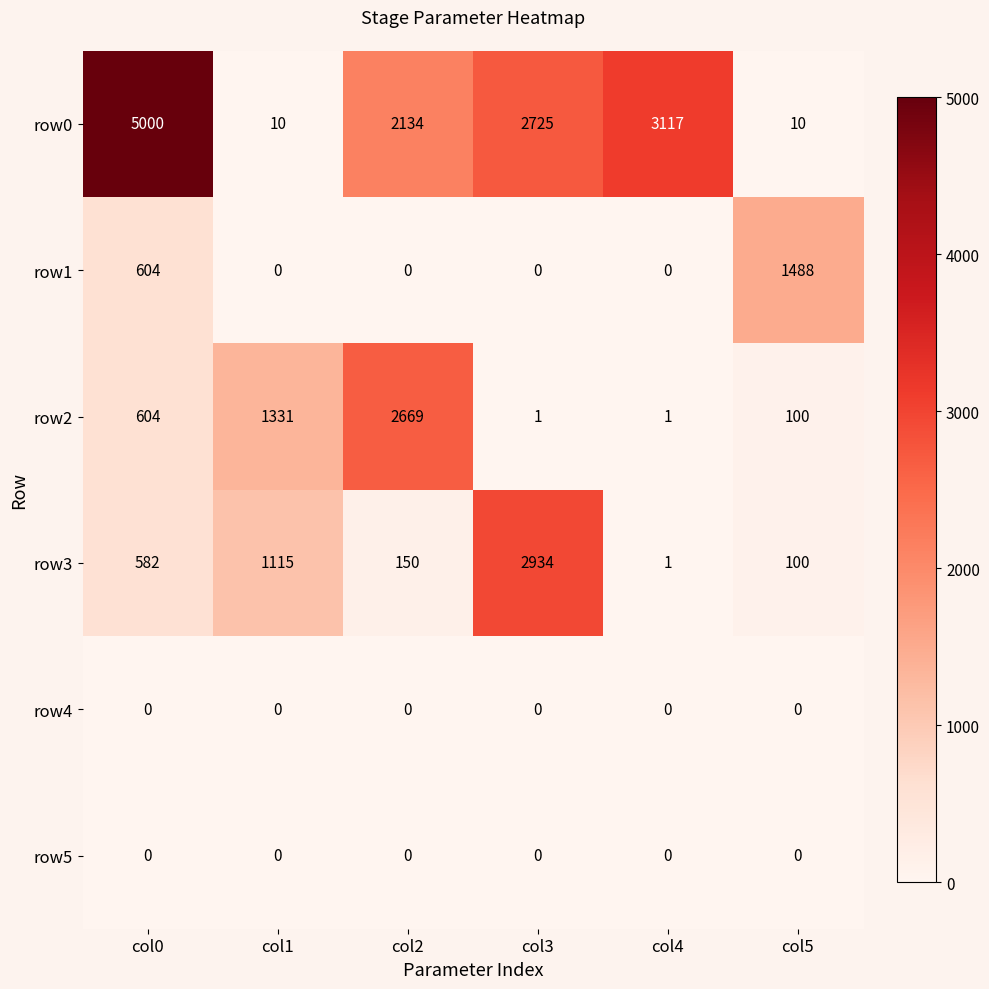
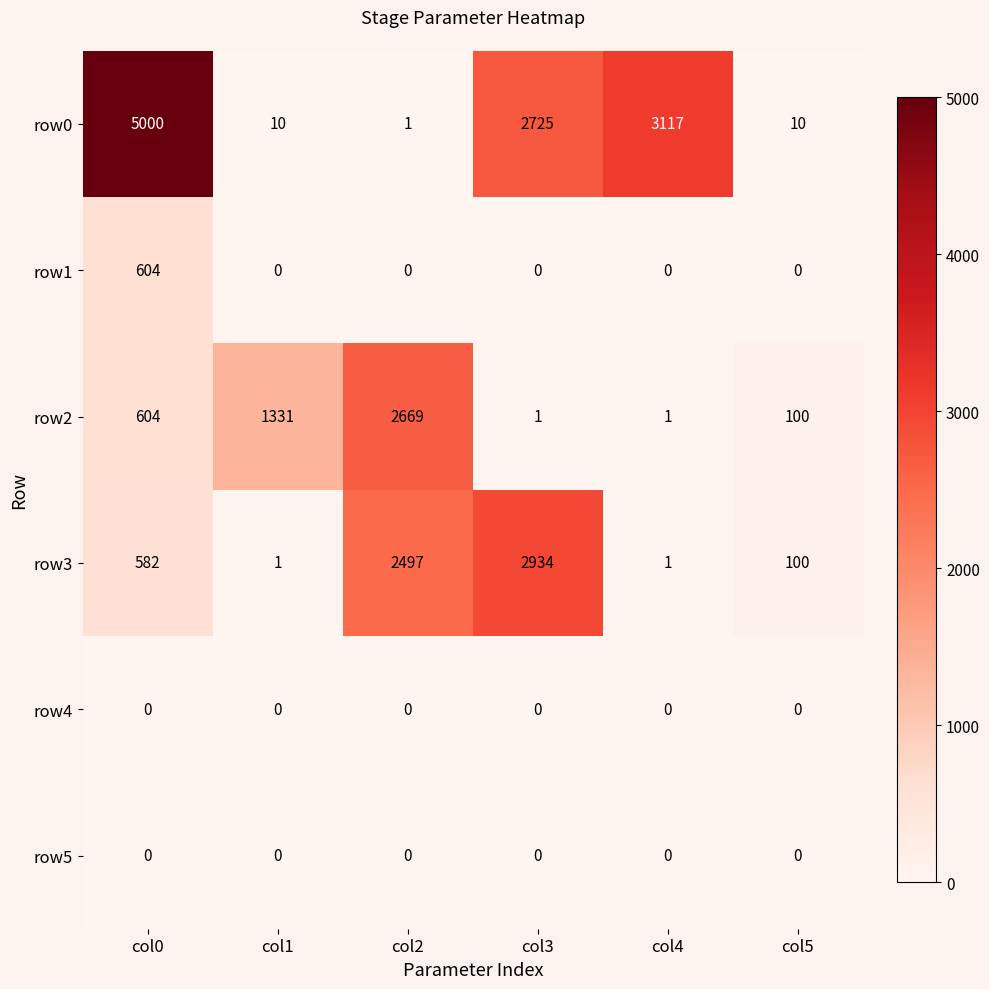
row0, col2: 2134 -> 1
row1, col5: 1488 -> 0
row3, col1: 1115 -> 1
row3, col2: 150 -> 2497
